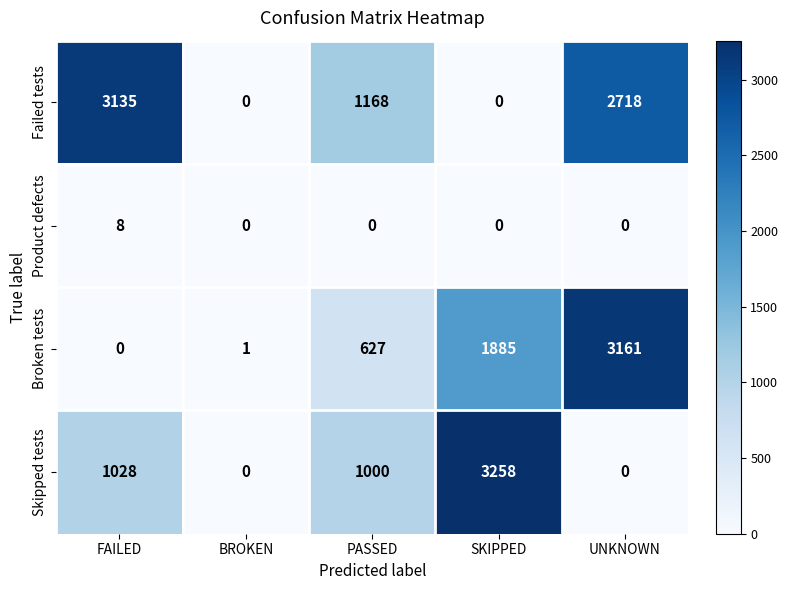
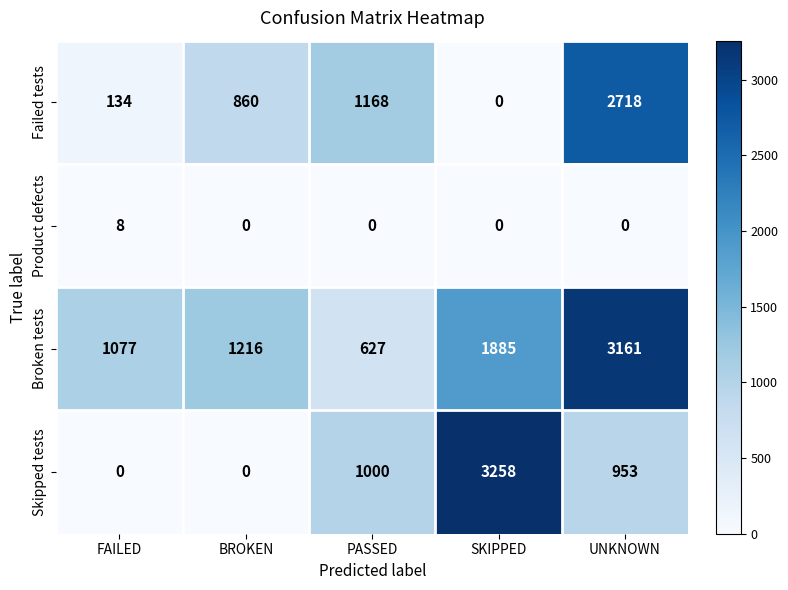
Failed tests, FAILED: 3135 -> 134
Failed tests, BROKEN: 0 -> 860
Broken tests, FAILED: 0 -> 1077
Broken tests, BROKEN: 1 -> 1216
Skipped tests, FAILED: 1028 -> 0
Skipped tests, UNKNOWN: 0 -> 953
